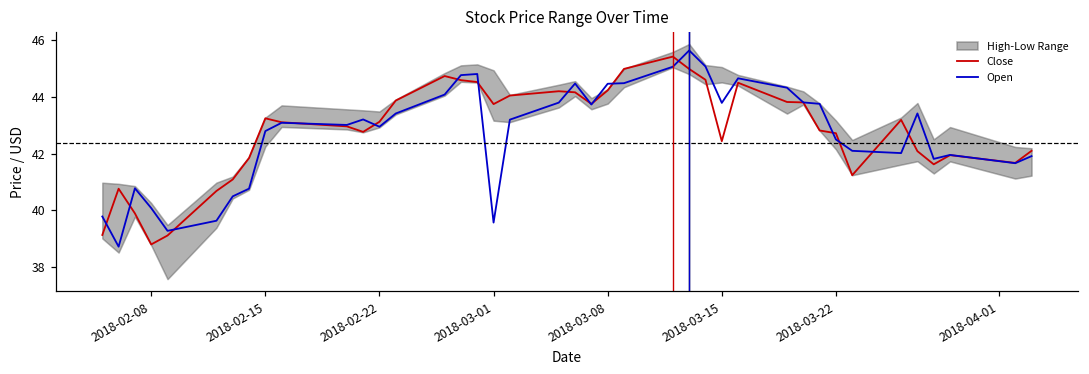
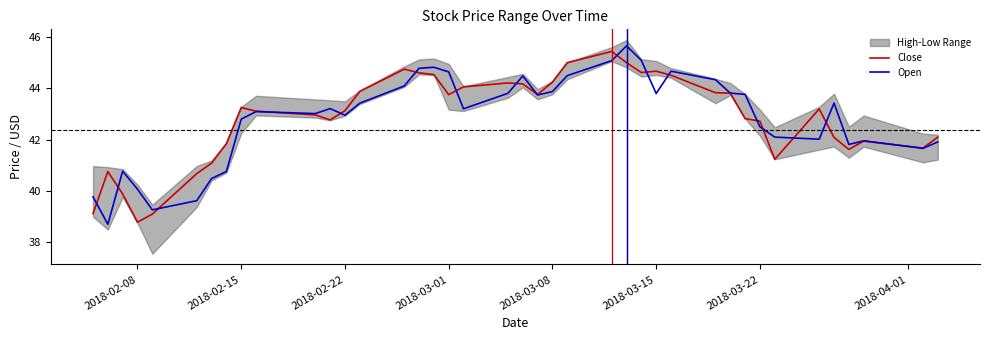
Open, 2018-03-01: 39.6 -> 44.6
Open, 2018-03-08: 44.5 -> 43.9
Close, 2018-03-15: 42.4 -> 44.7
